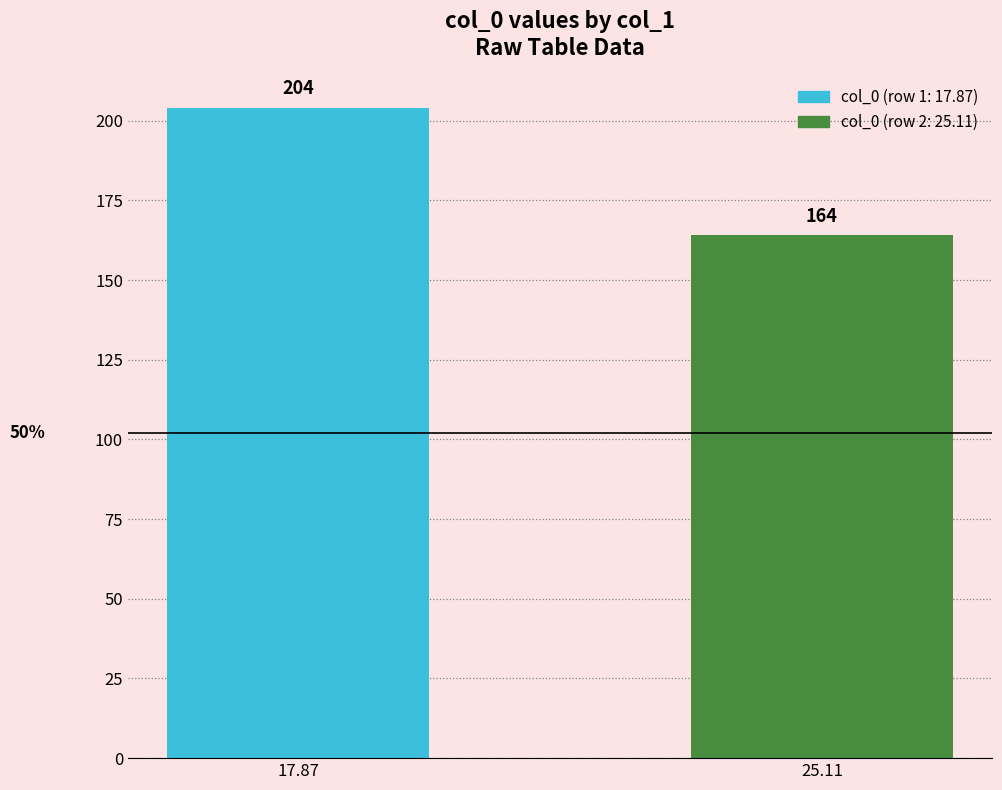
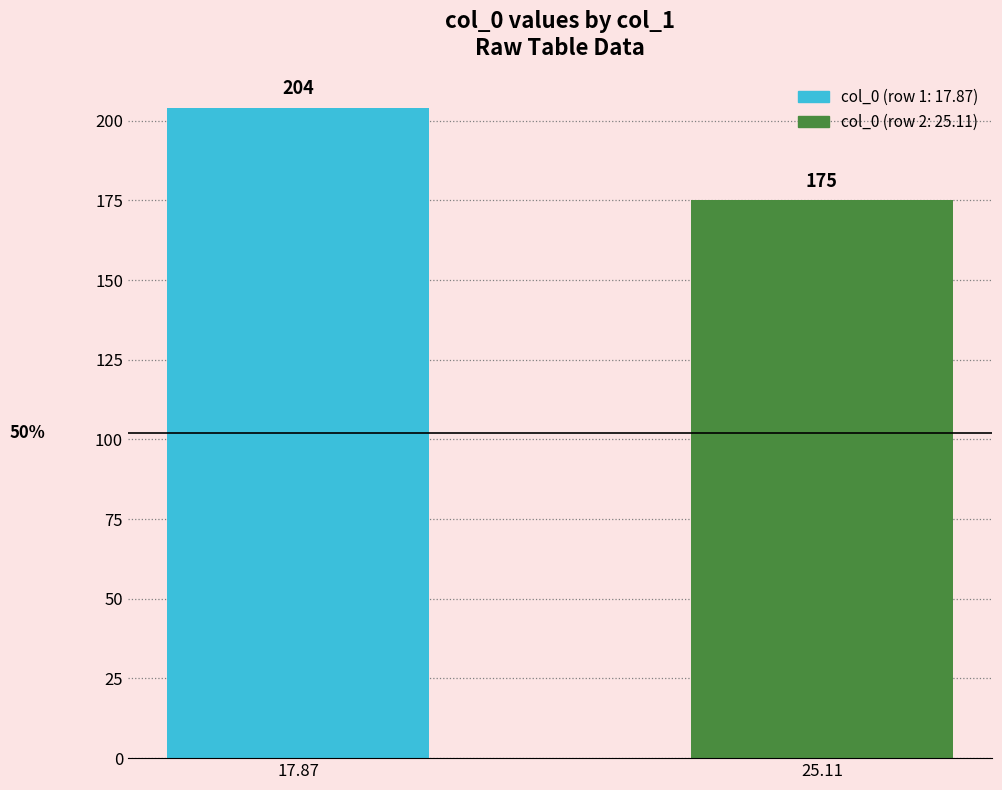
25.11: 164 -> 175
